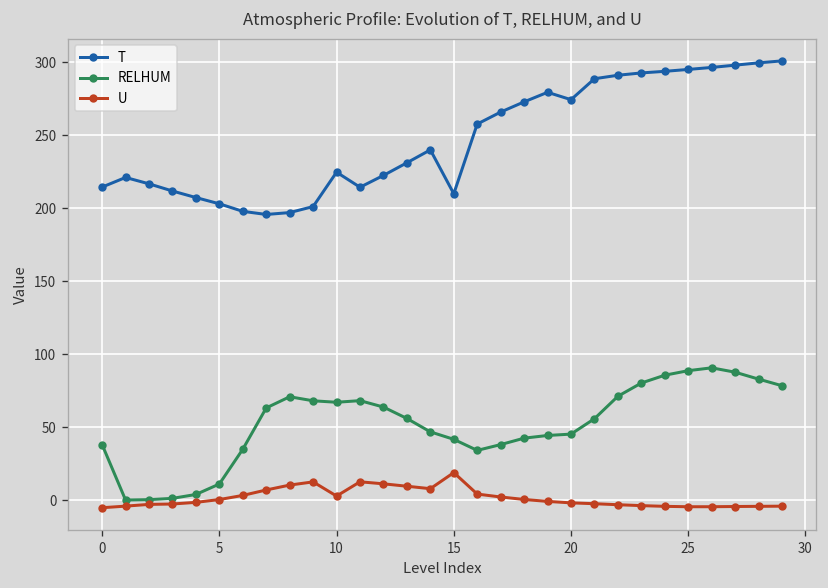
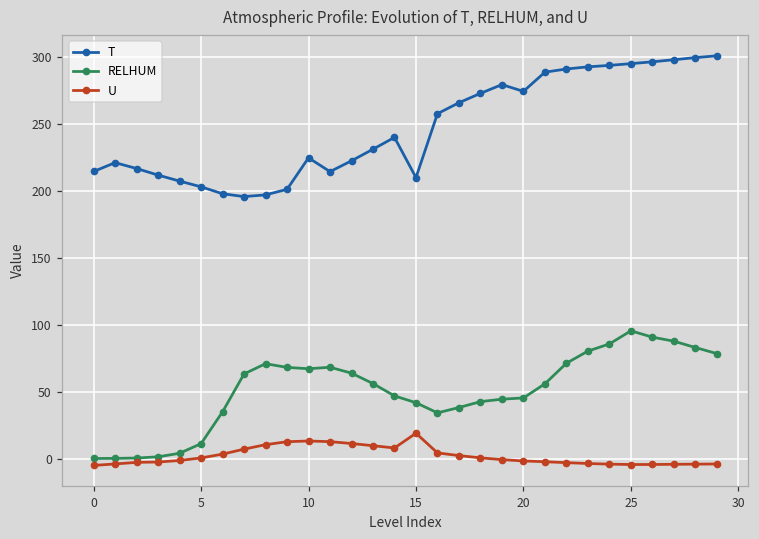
RELHUM, 0: 38 -> 0
U, 10: 3 -> 13
RELHUM, 25: 89 -> 95
